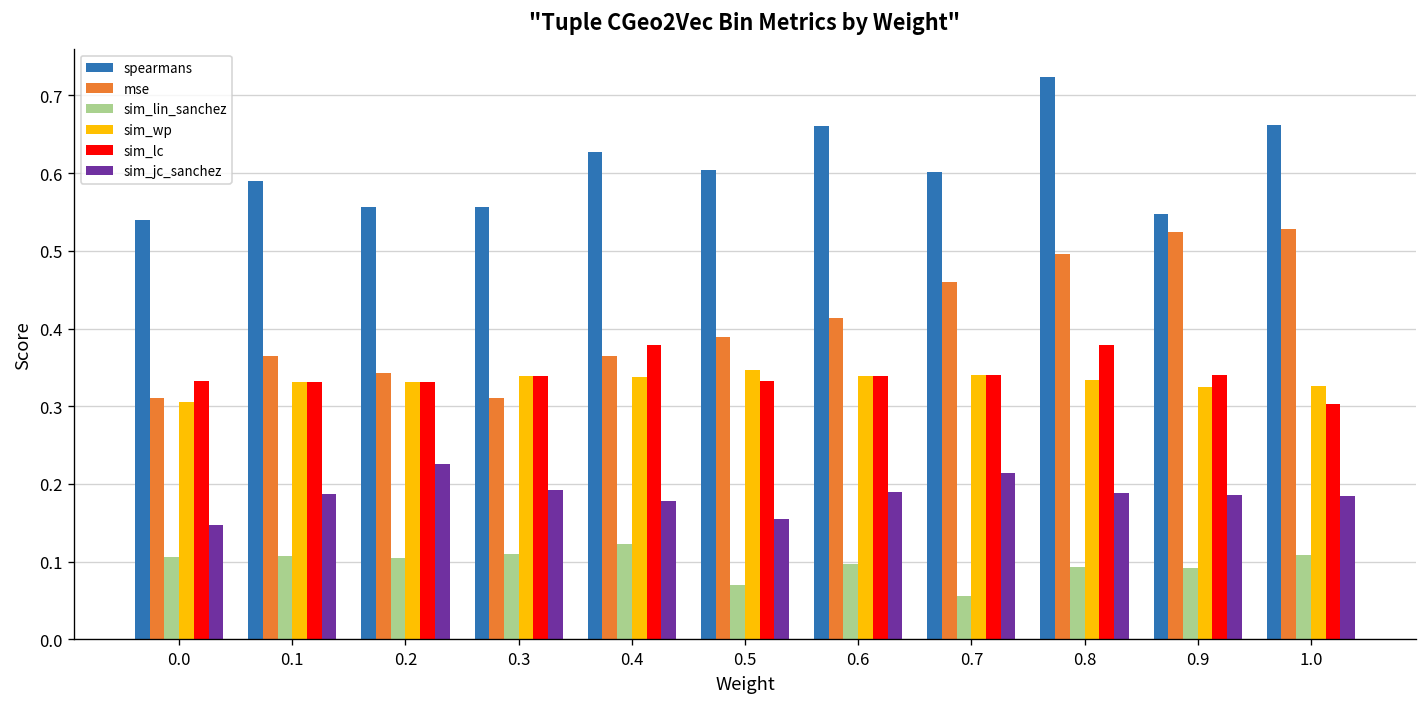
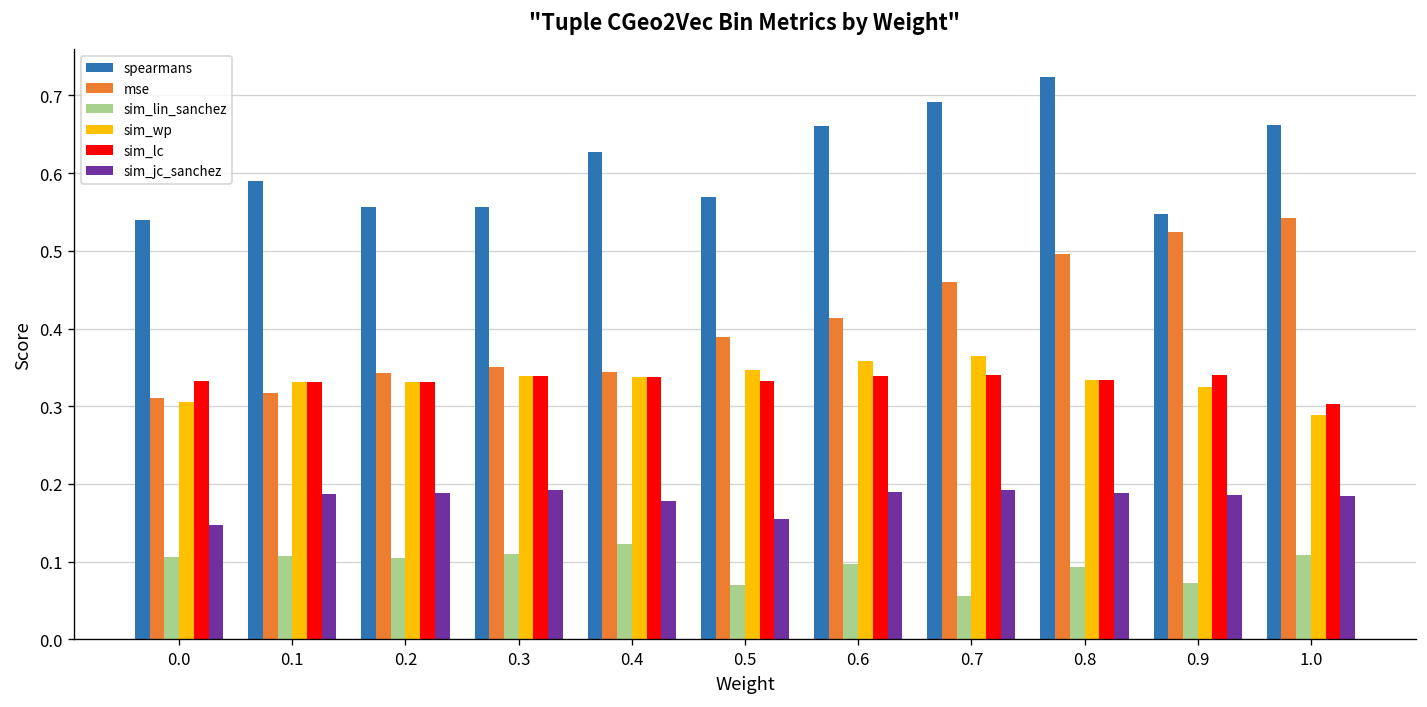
mse, 0.1: 0.37 -> 0.32
sim_jc_sanchez, 0.2: 0.23 -> 0.19
mse, 0.3: 0.31 -> 0.35
mse, 0.4: 0.36 -> 0.34
sim_lc, 0.4: 0.38 -> 0.34
spearmans, 0.5: 0.60 -> 0.57
sim_wp, 0.6: 0.34 -> 0.36
spearmans, 0.7: 0.60 -> 0.69
sim_wp, 0.7: 0.34 -> 0.36
sim_jc_sanchez, 0.7: 0.21 -> 0.19
sim_lc, 0.8: 0.38 -> 0.33
sim_lin_sanchez, 0.9: 0.09 -> 0.07
mse, 1.0: 0.53 -> 0.54
sim_wp, 1.0: 0.33 -> 0.29
